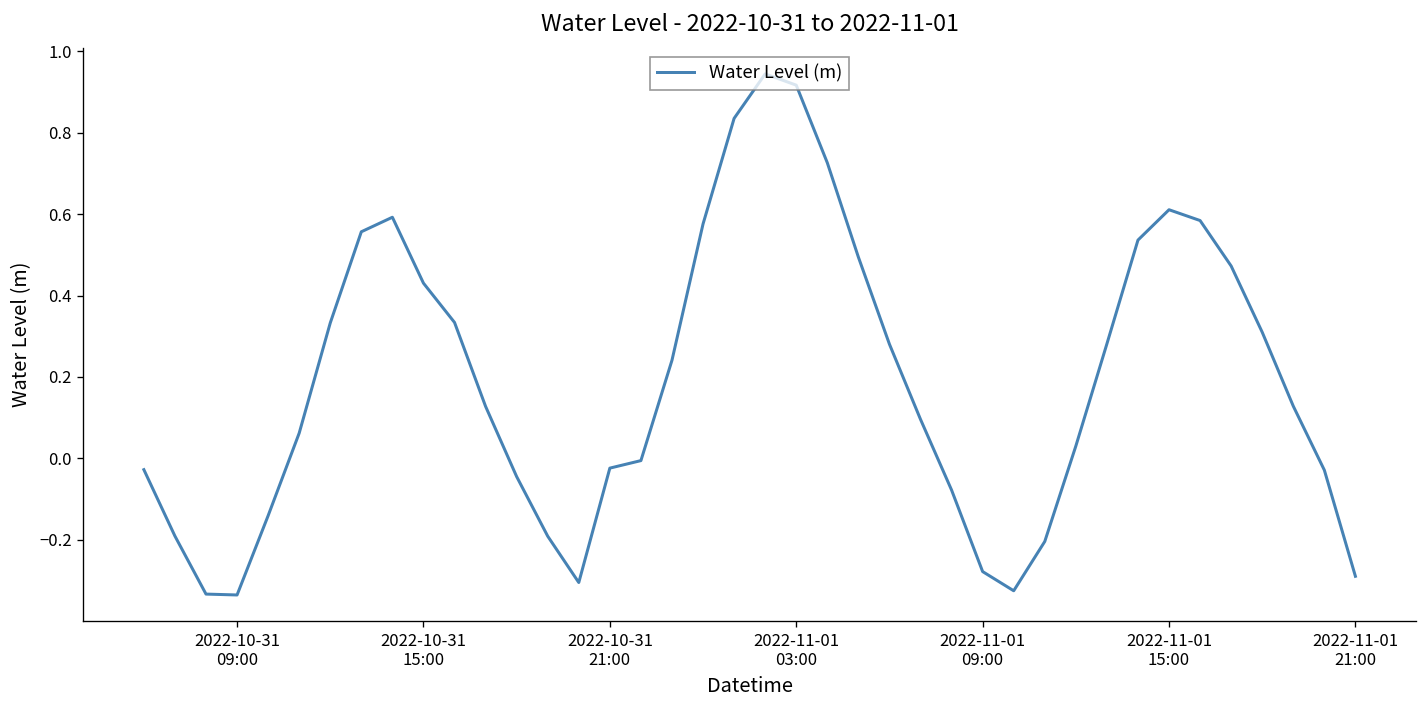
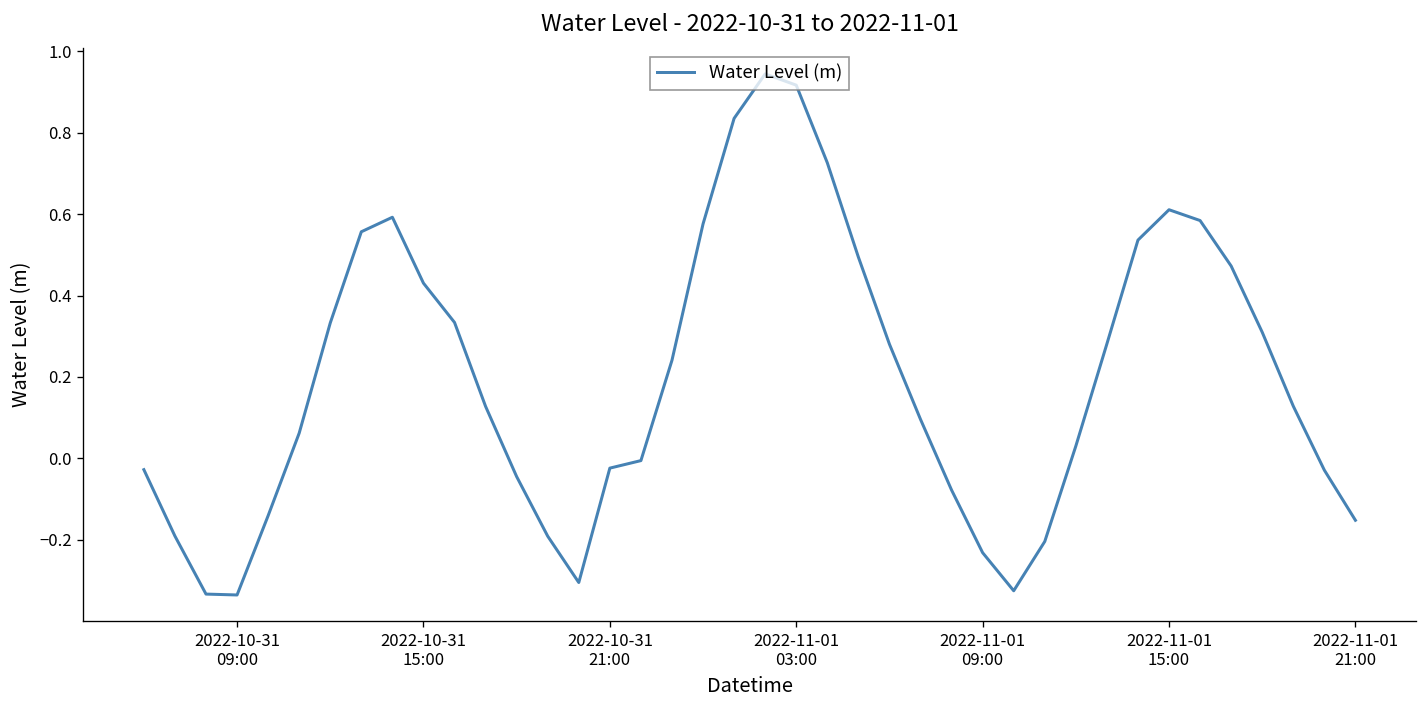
2022-11-01 09:00: -0.28 -> -0.23
2022-11-01 21:00: -0.29 -> -0.15
